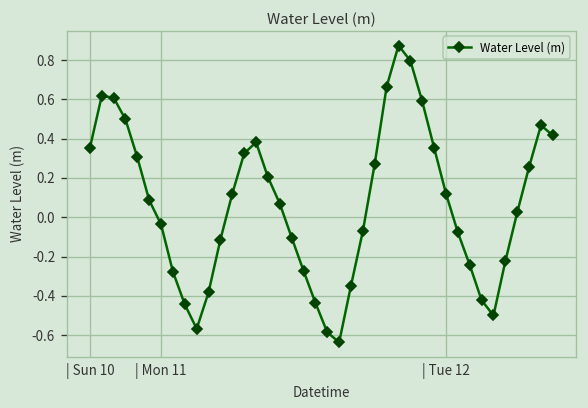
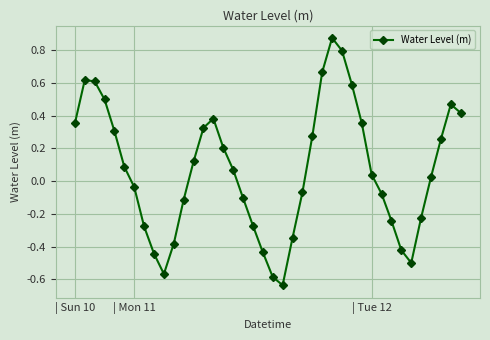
| Tue 12: 0.12 -> 0.04
